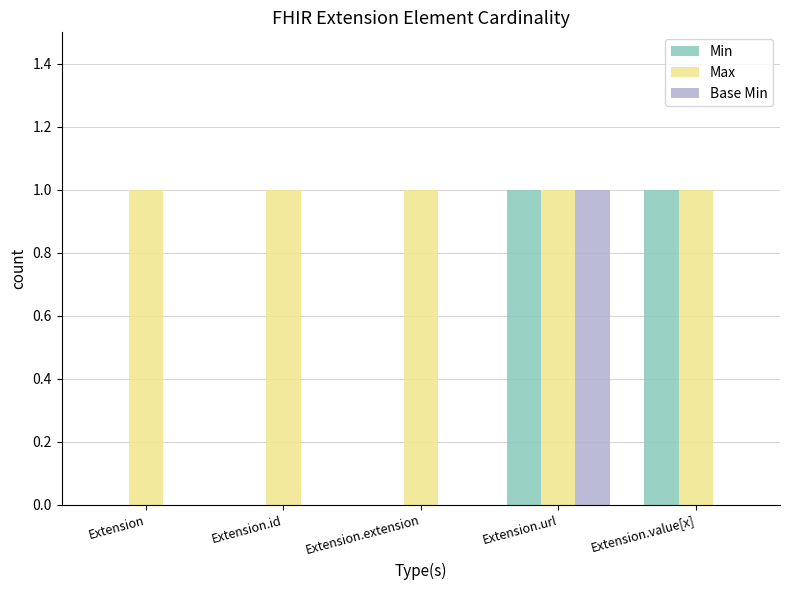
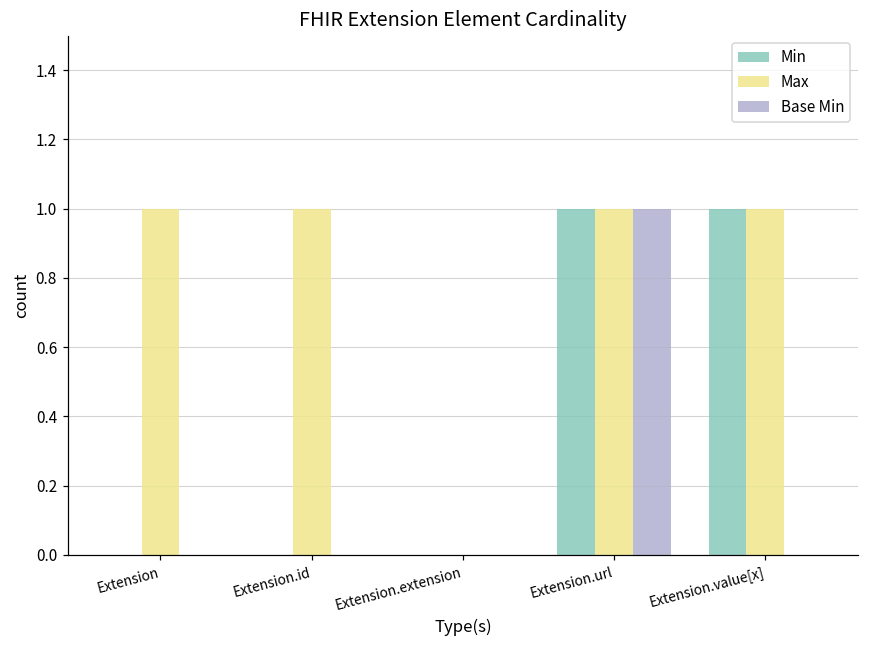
Max, Extension.extension: 1 -> 0
